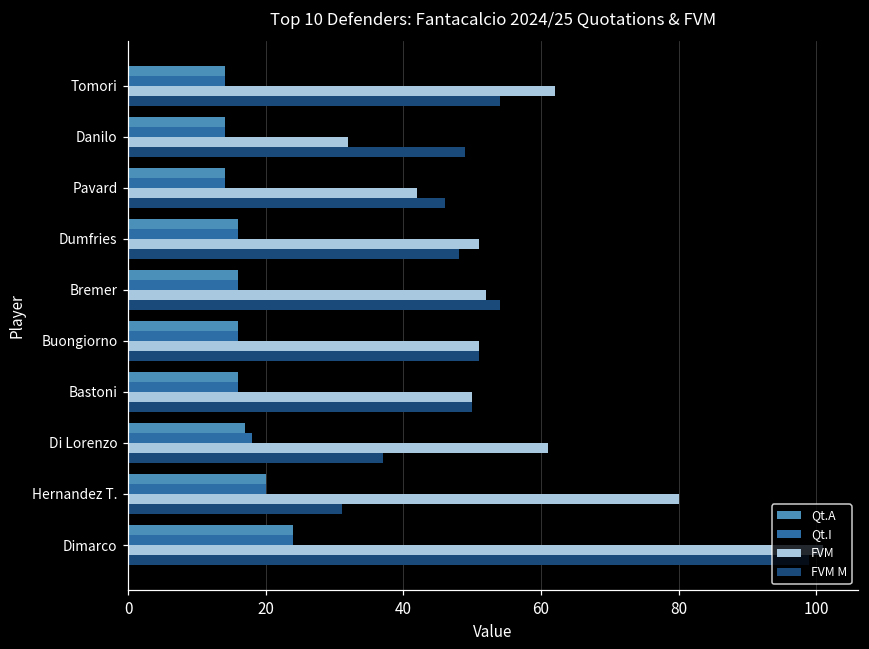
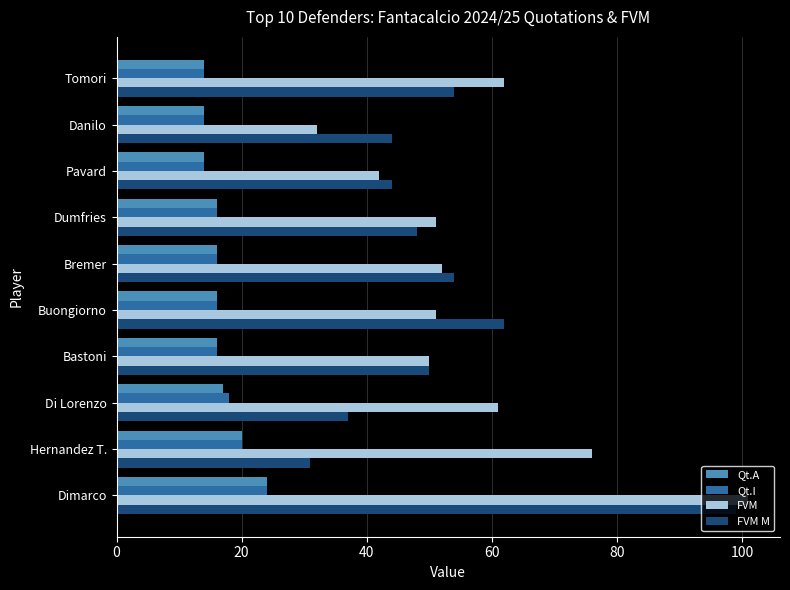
FVM M, Danilo: 49 -> 44
FVM M, Pavard: 46 -> 44
FVM M, Buongiorno: 51 -> 62
FVM, Hernandez T.: 80 -> 76
